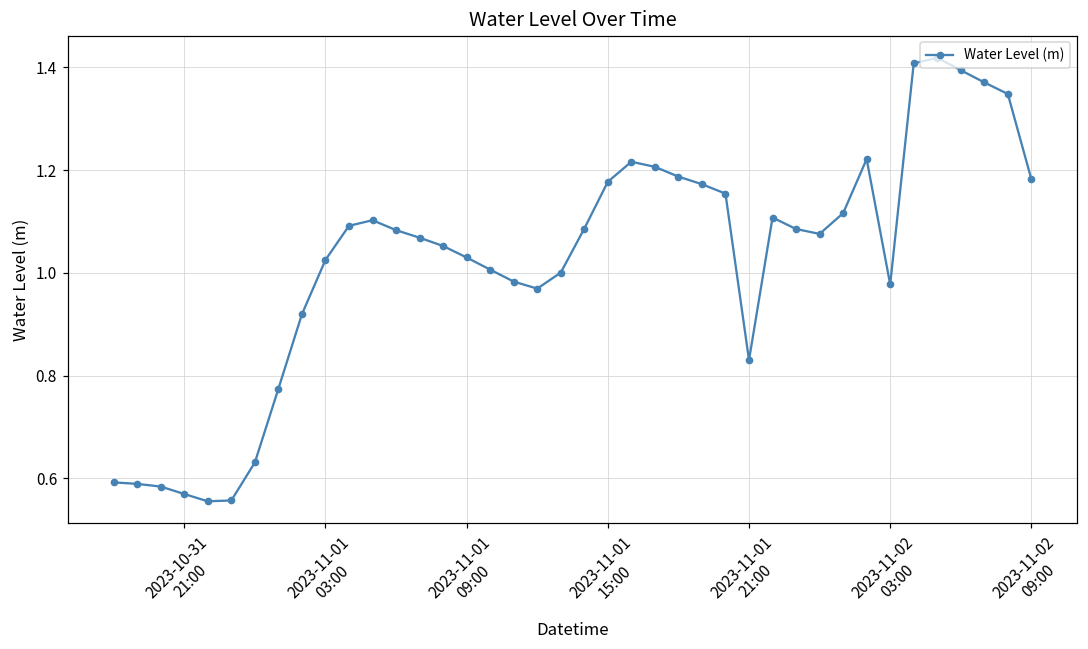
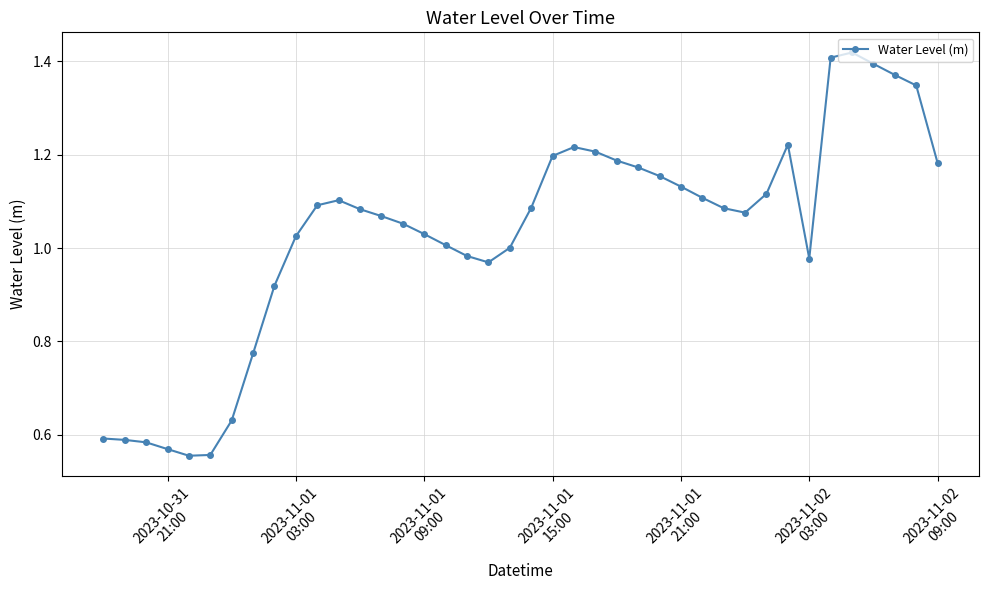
2023-11-01 15:00: 1.18 -> 1.20
2023-11-01 21:00: 0.83 -> 1.13
